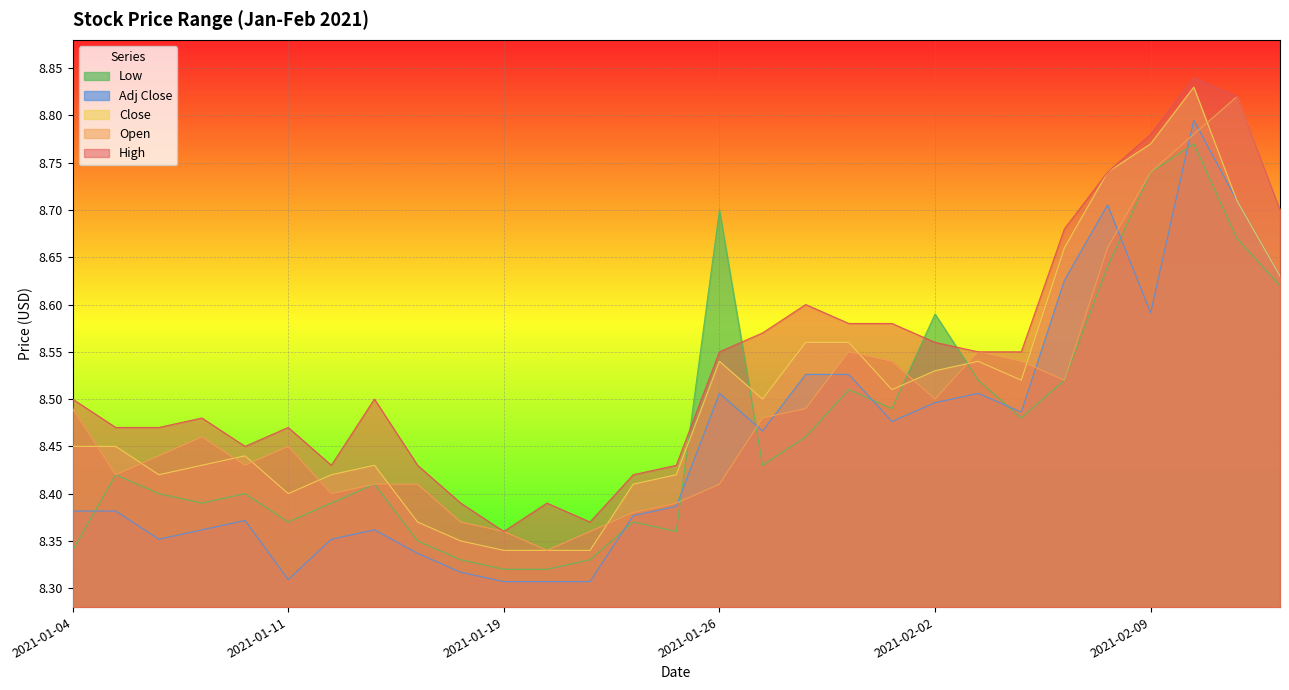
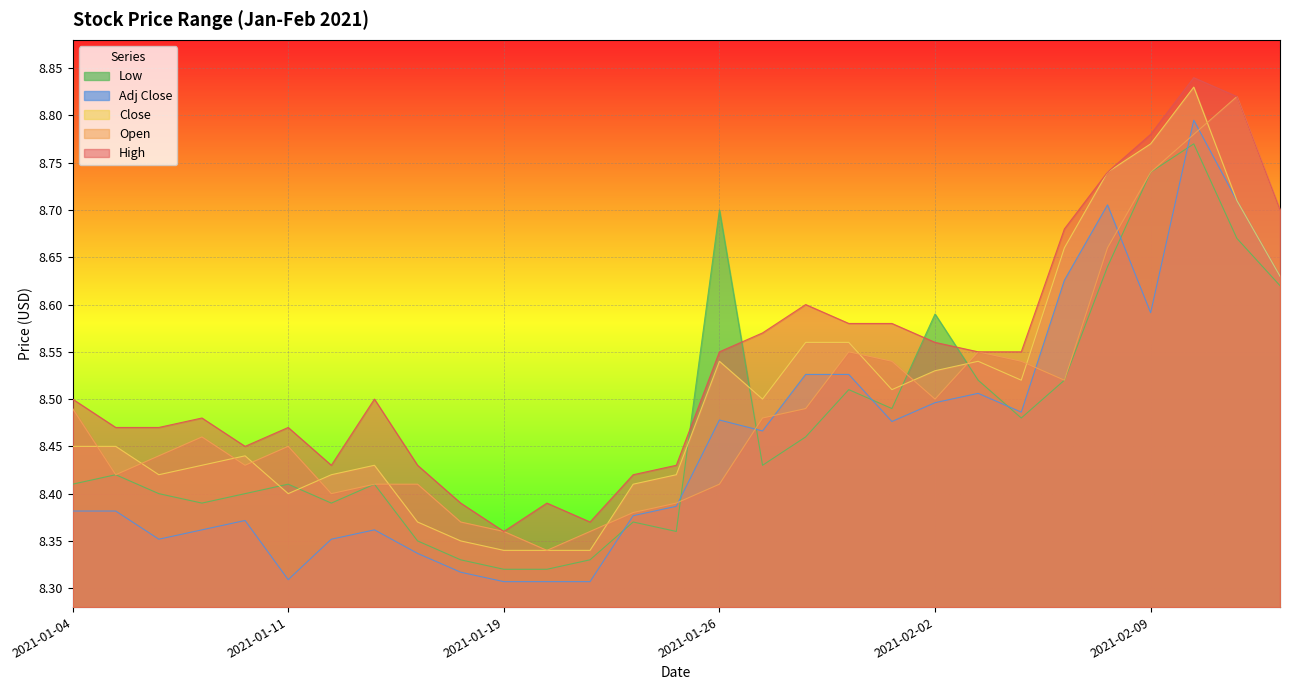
Low, 2021-01-04: 8.34 -> 8.41
Low, 2021-01-11: 8.37 -> 8.41
Adj Close, 2021-01-26: 8.51 -> 8.48
